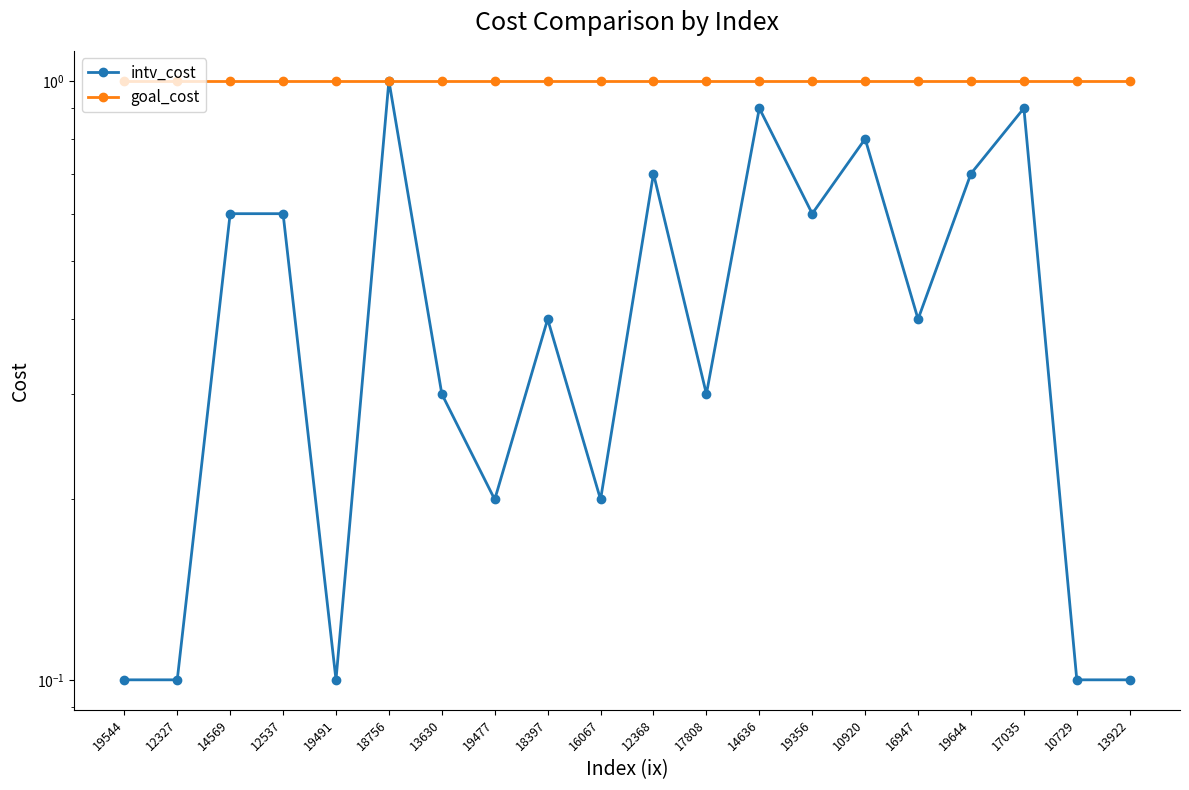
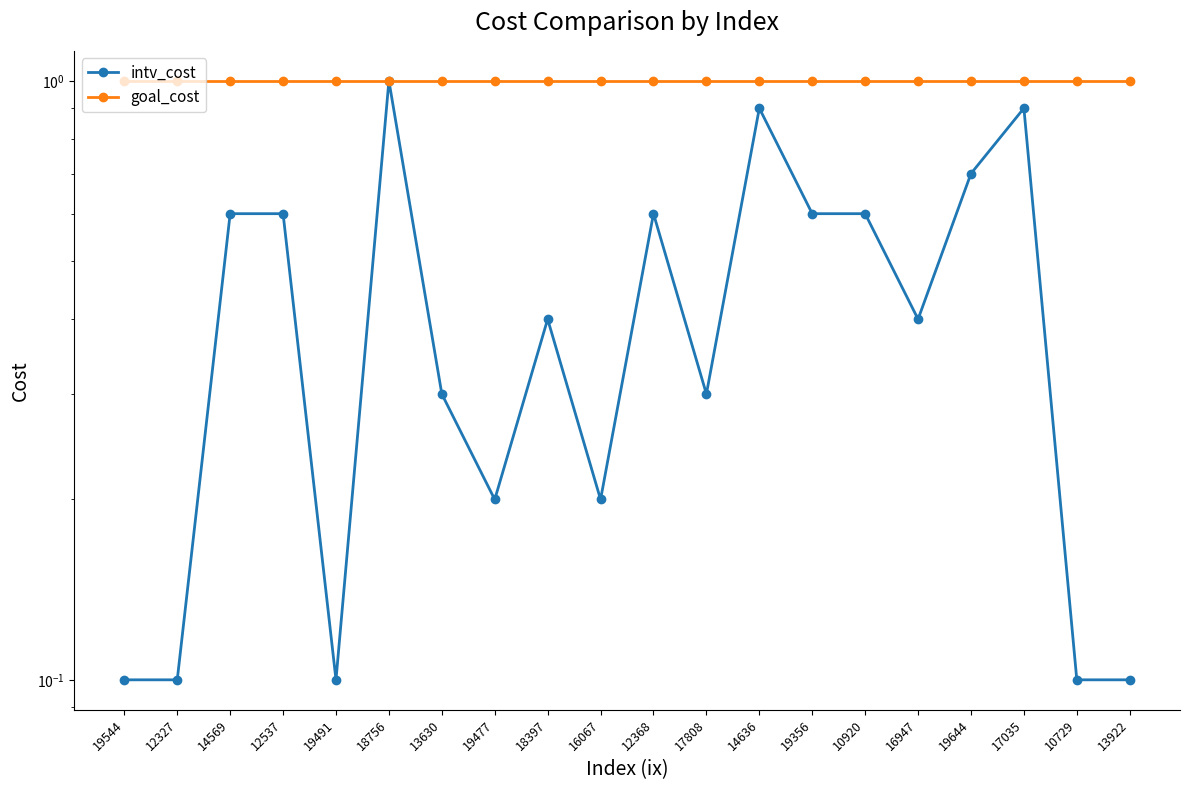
intv_cost, 12368: 0.7 -> 0.6
intv_cost, 10920: 0.8 -> 0.6
